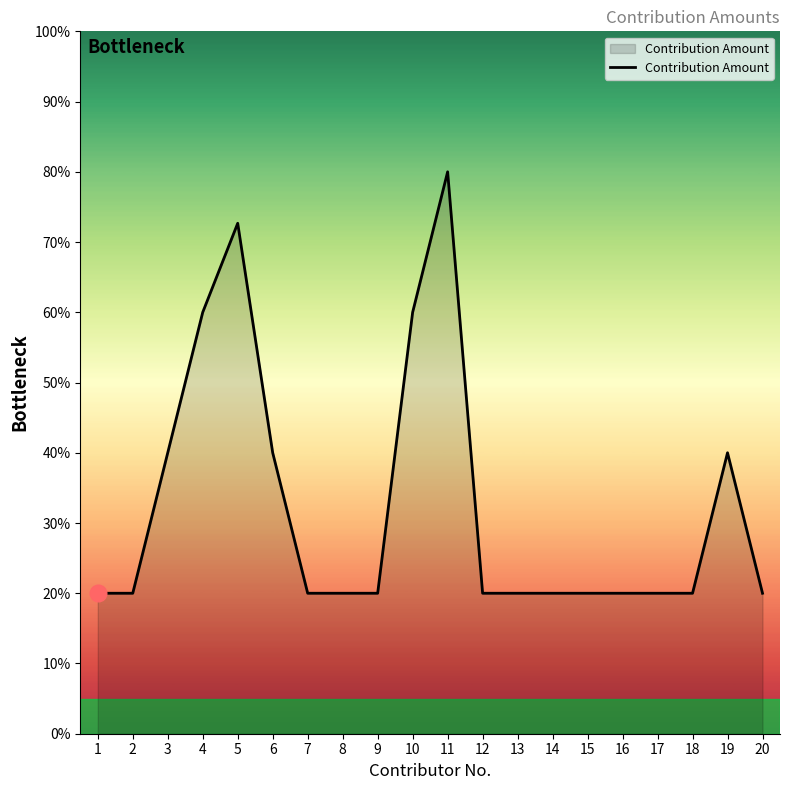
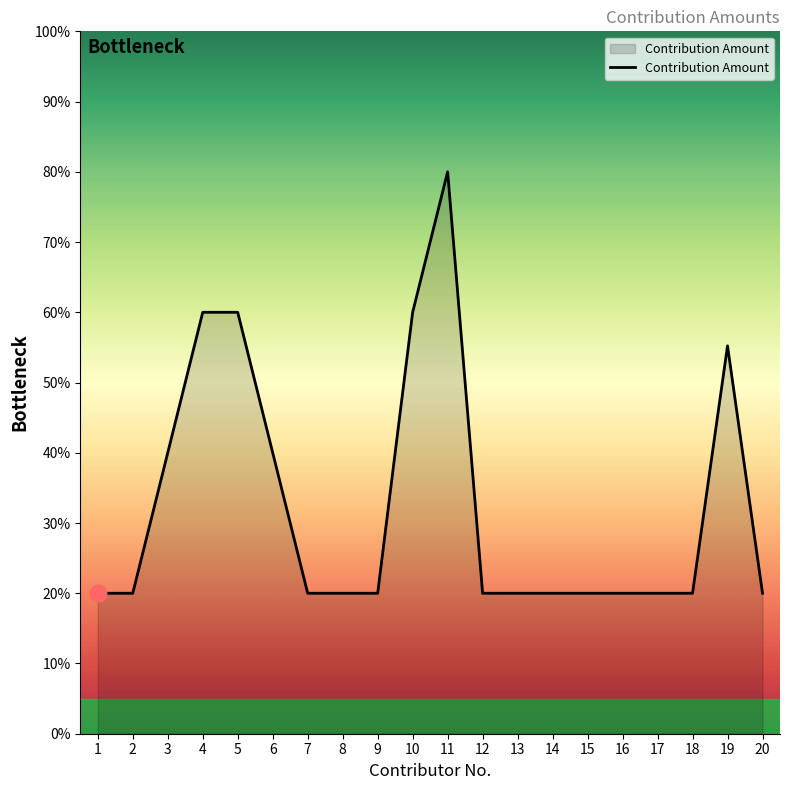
Contribution Amount, 5: 73% -> 60%
Contribution Amount, 19: 40% -> 55%
